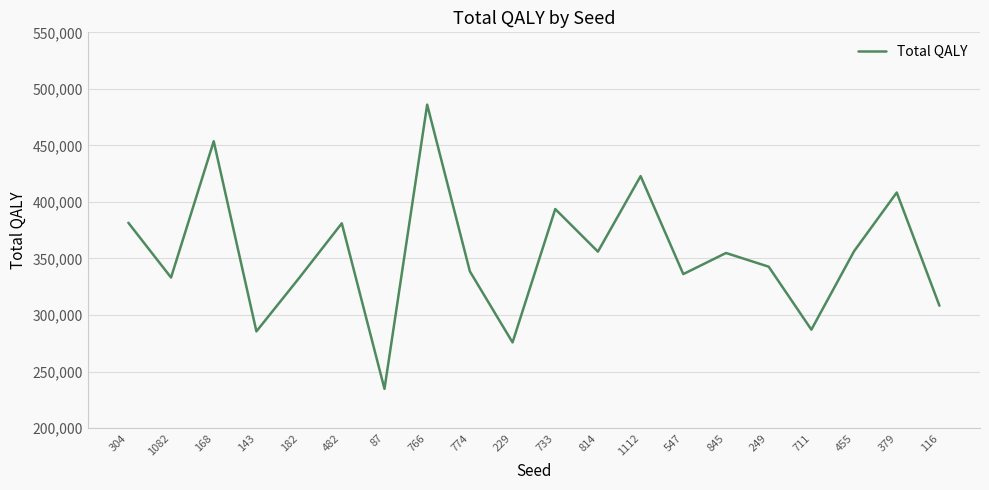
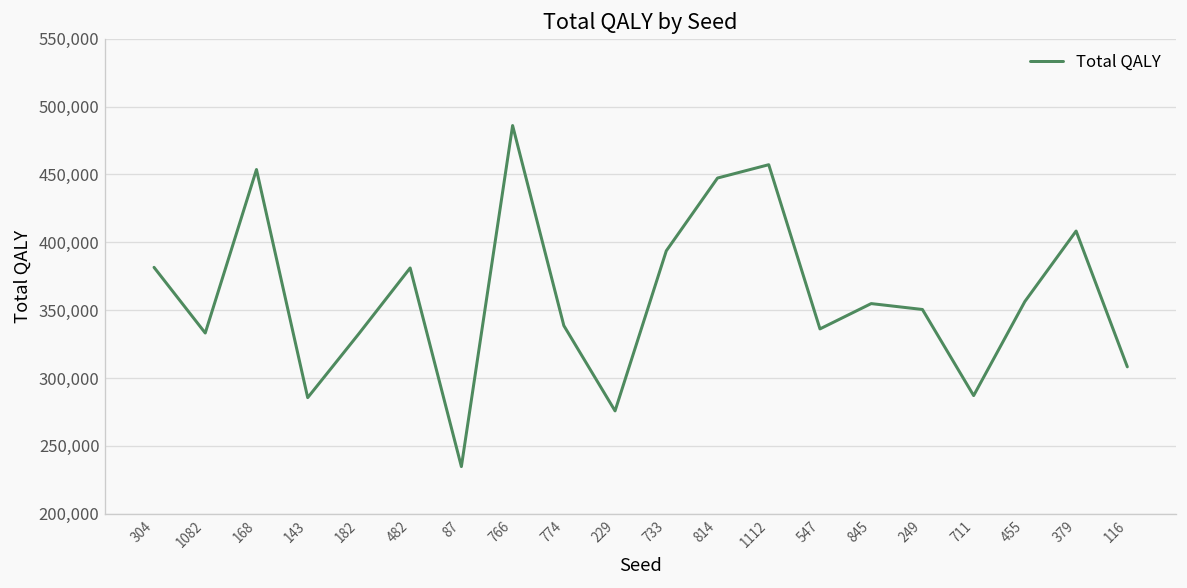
814: 356,000 -> 447,000
1112: 423,000 -> 457,000
249: 343,000 -> 351,000
